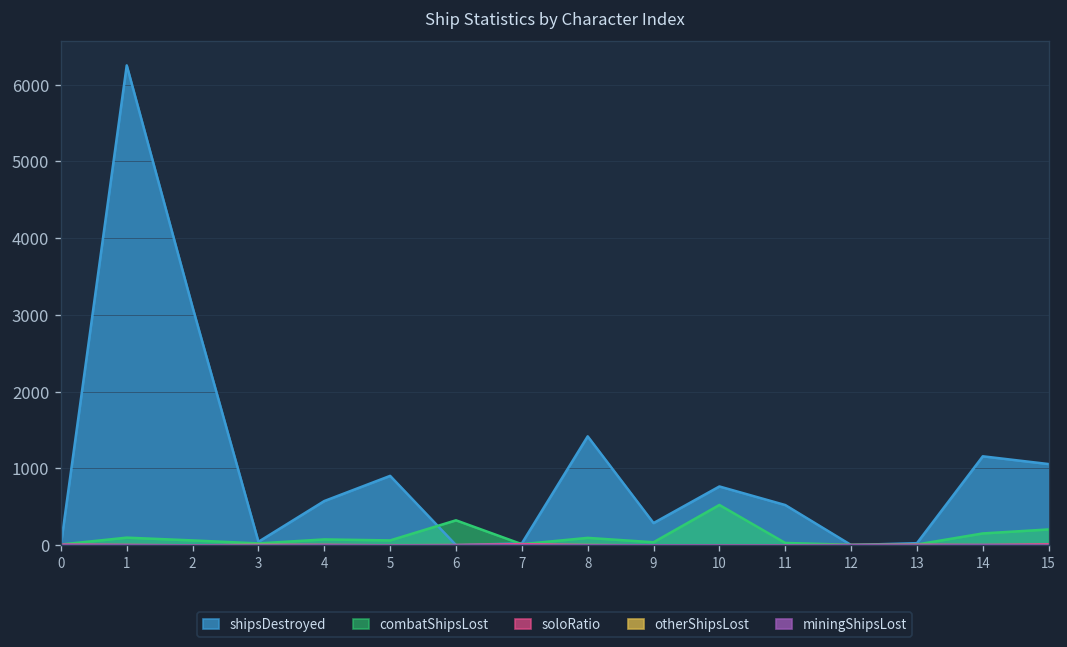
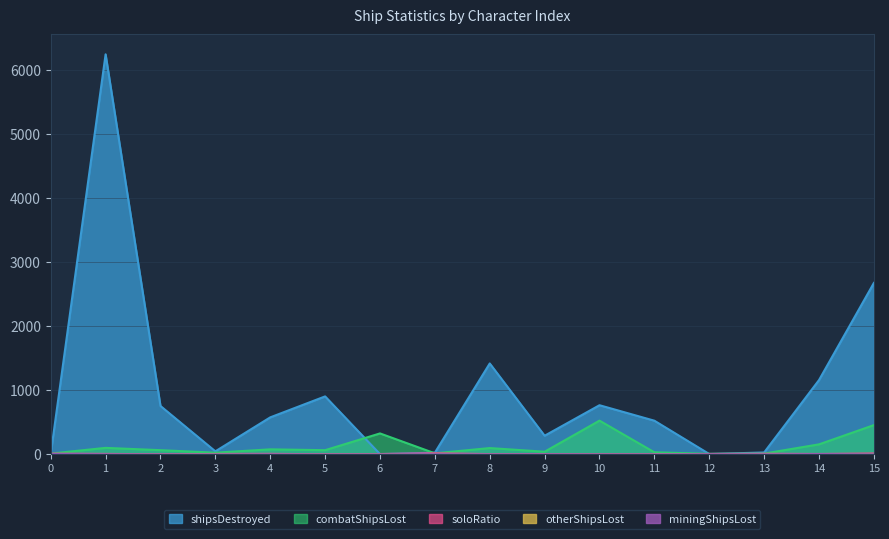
shipsDestroyed, 2: 3100 -> 800
shipsDestroyed, 15: 1100 -> 2700
combatShipsLost, 15: 200 -> 500
